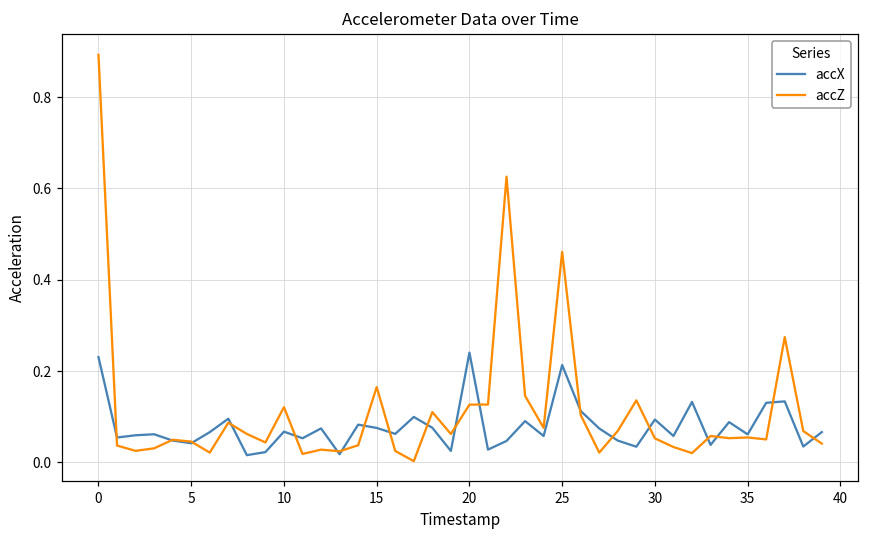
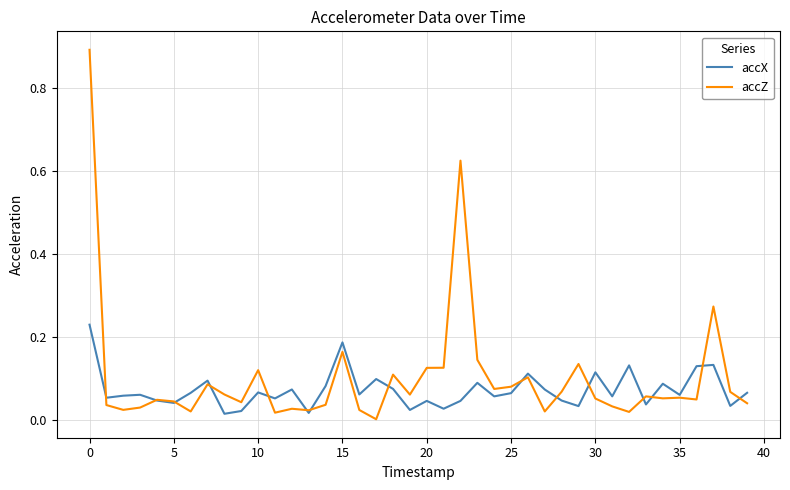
accX, 15: 0.08 -> 0.19
accX, 20: 0.24 -> 0.05
accX, 25: 0.21 -> 0.07
accZ, 25: 0.46 -> 0.08
accX, 30: 0.09 -> 0.12
